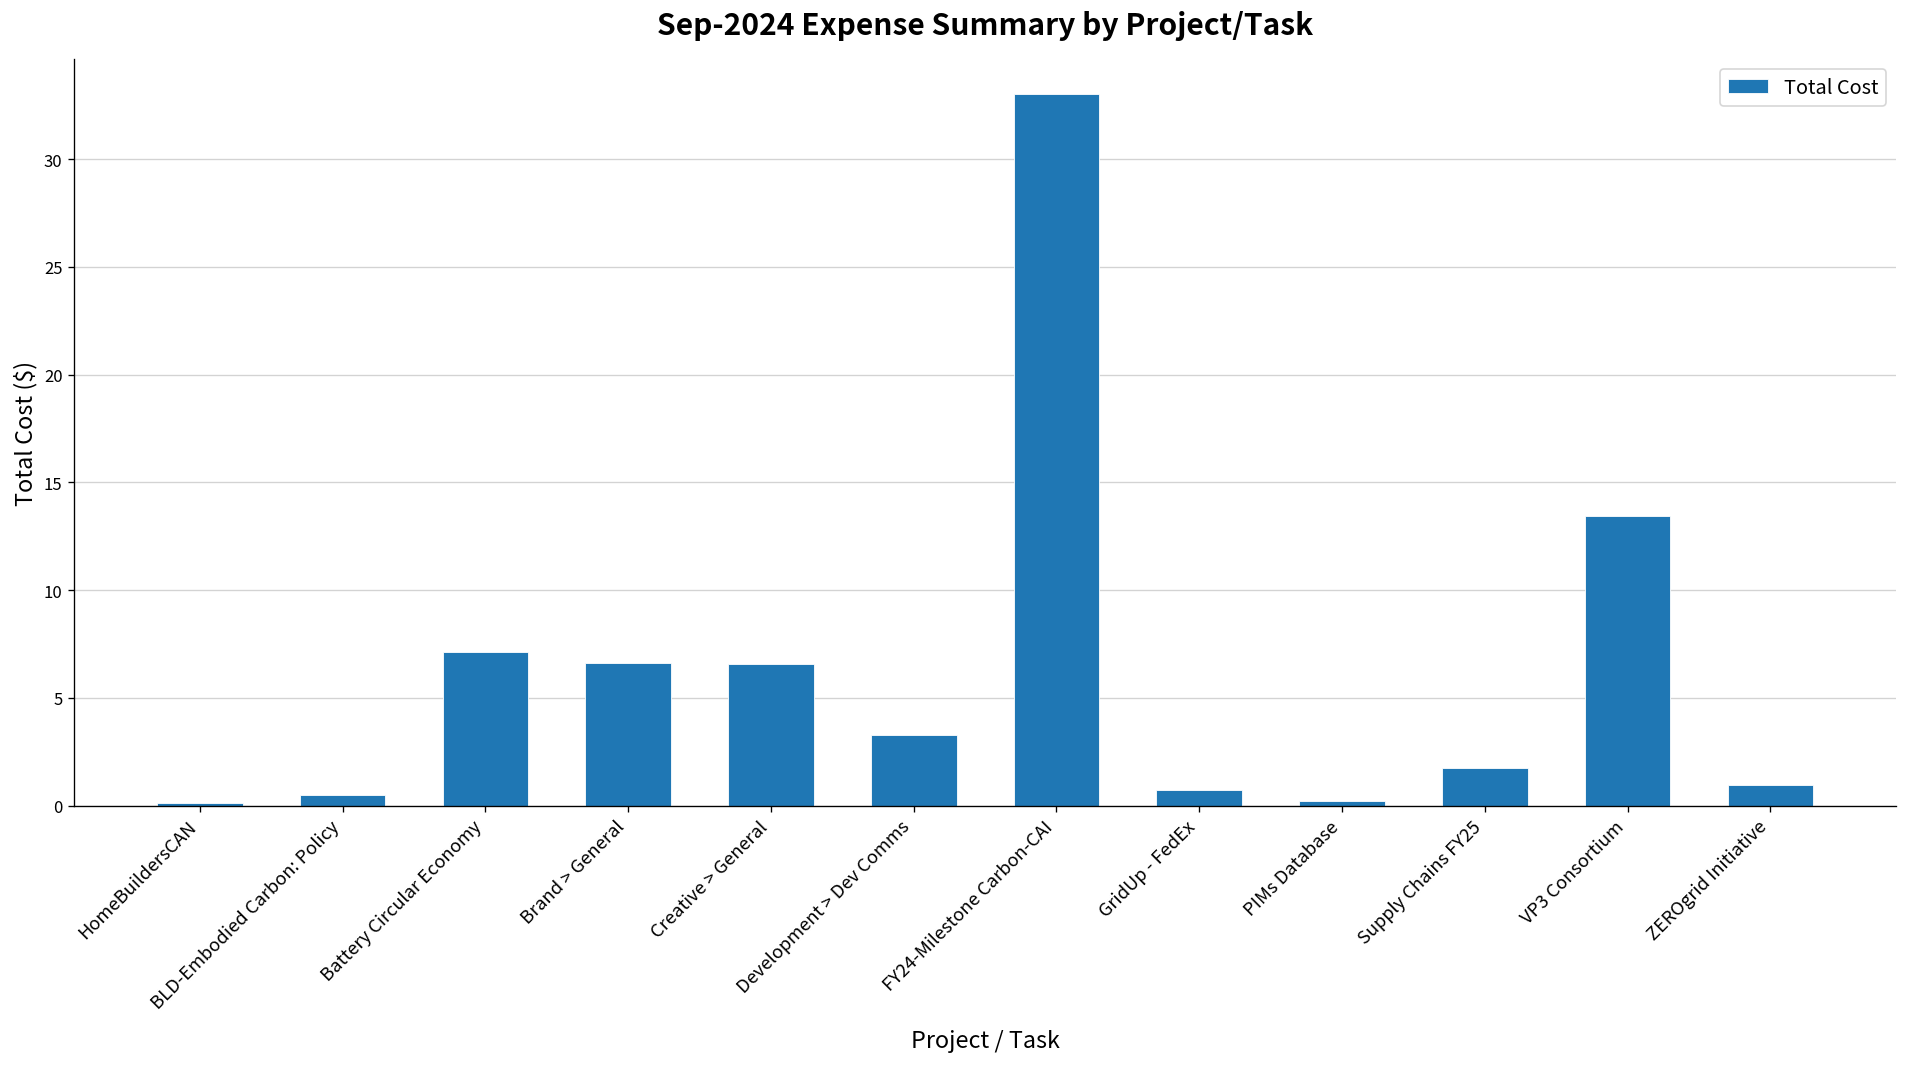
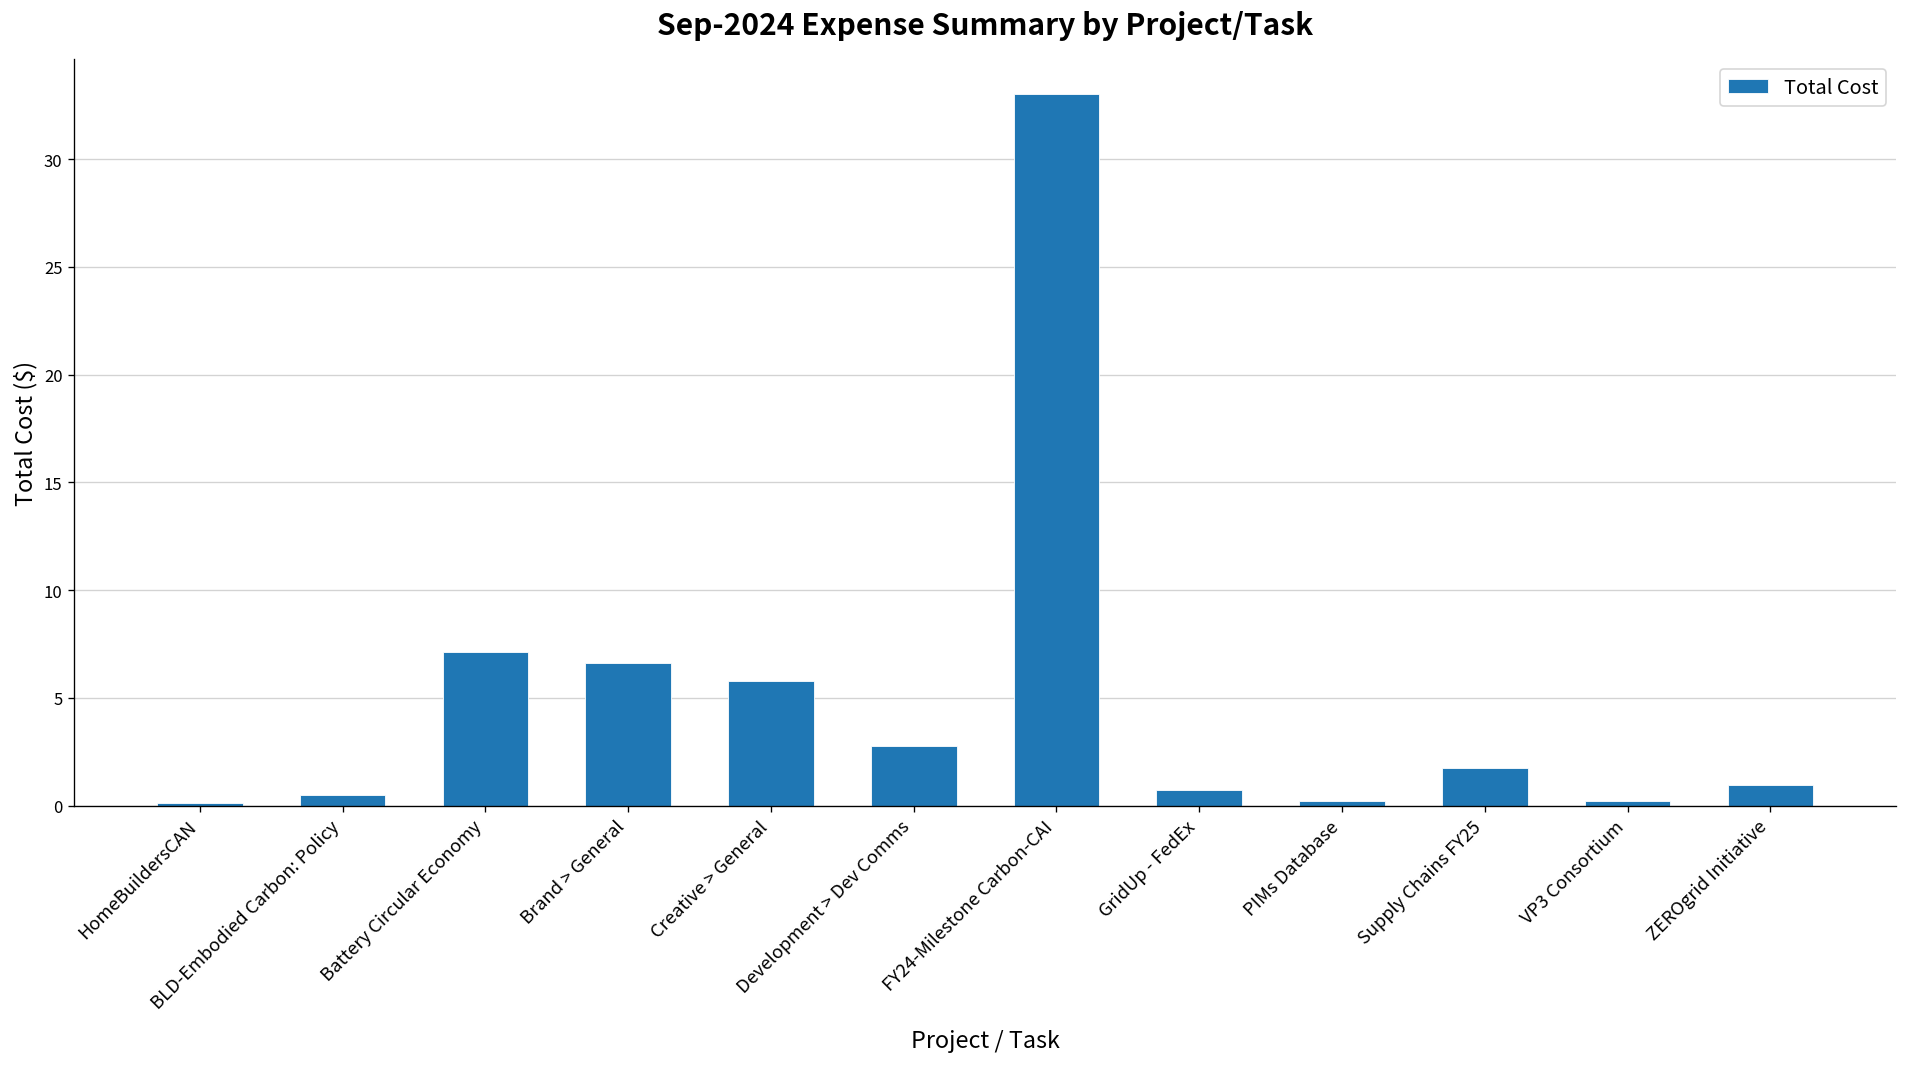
Creative > General: 6.6 -> 5.8
Development > Dev Comms: 3.3 -> 2.8
VP3 Consortium: 13.4 -> 0.2
